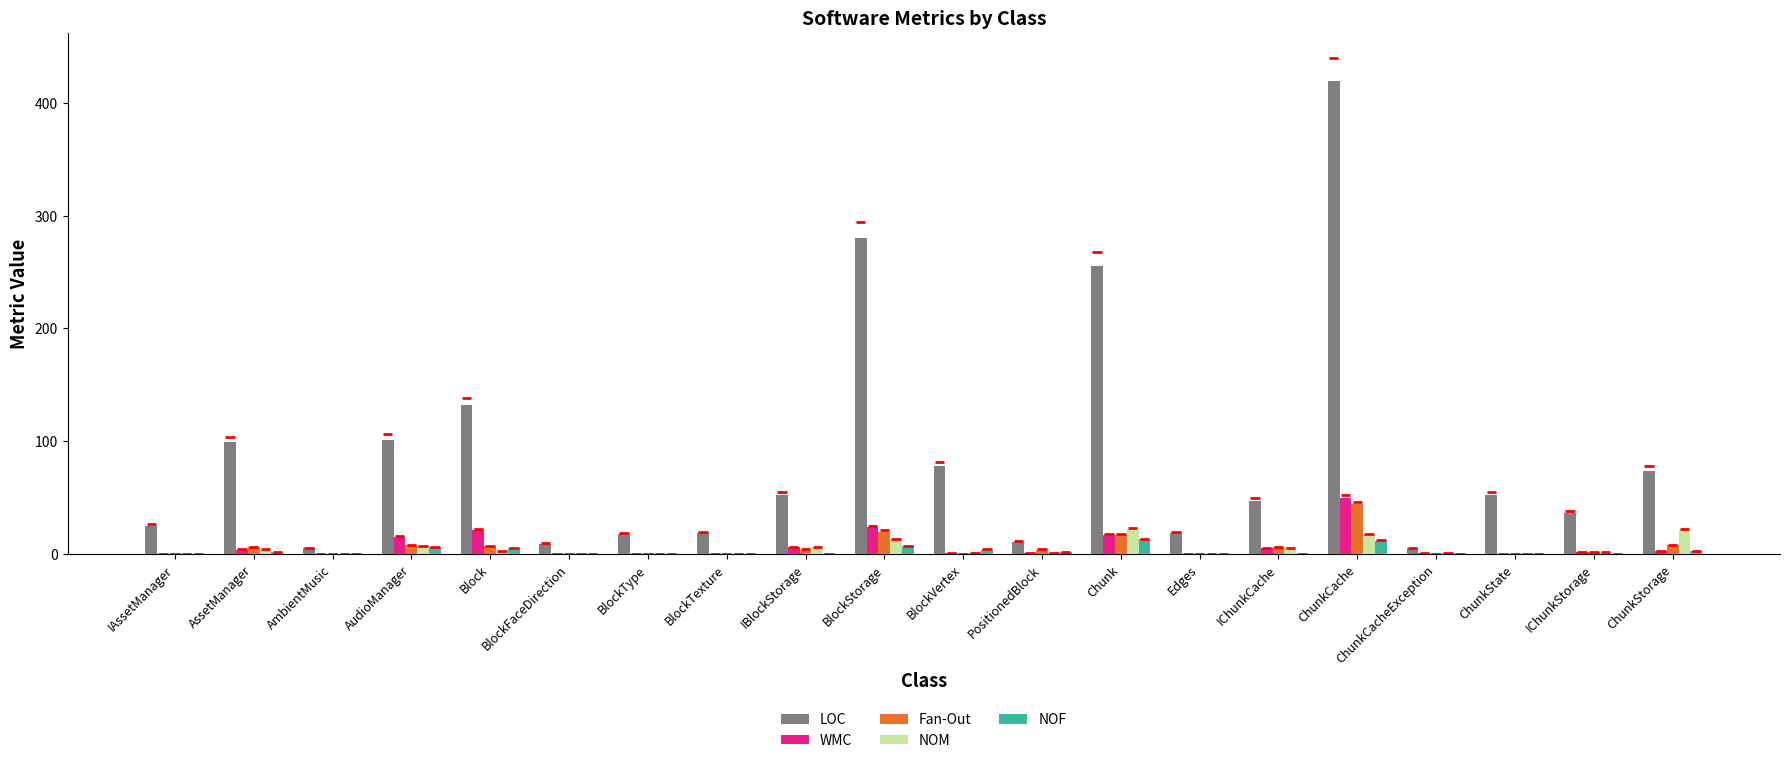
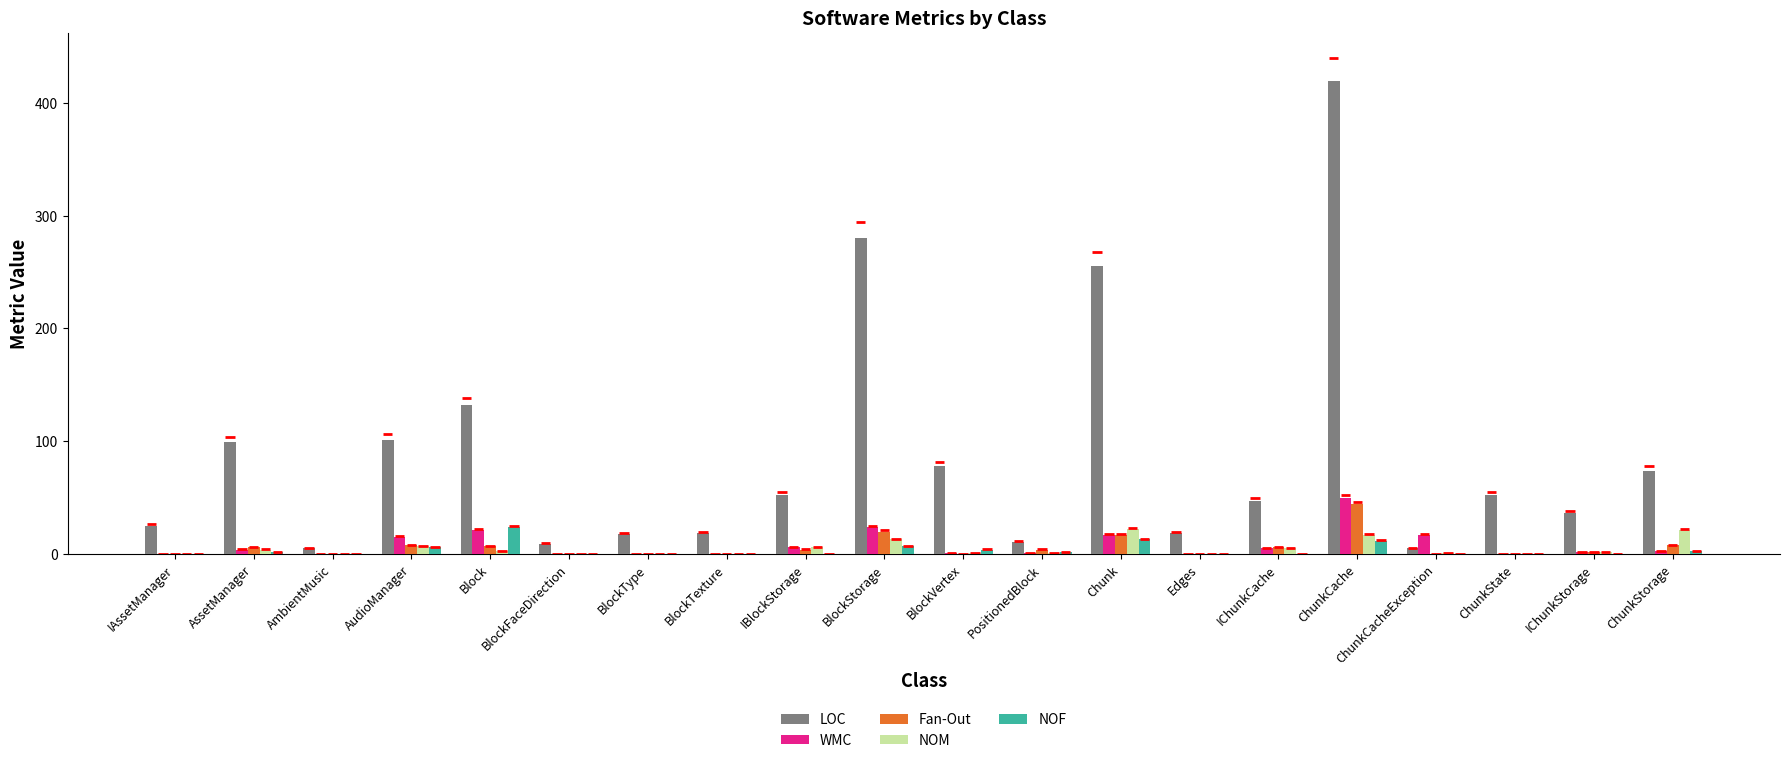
NOF, Block: 5 -> 24
WMC, ChunkCacheException: 1 -> 17
